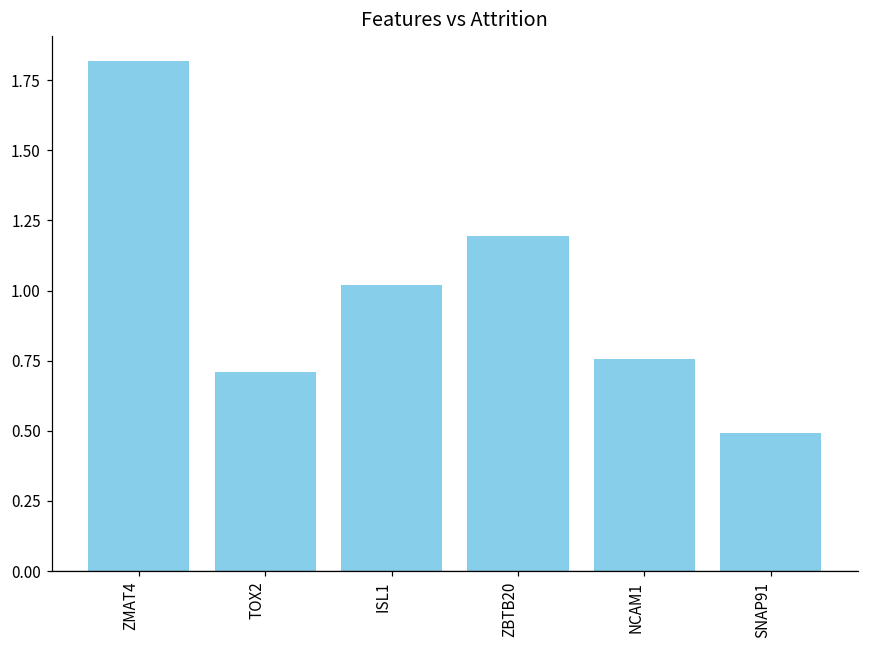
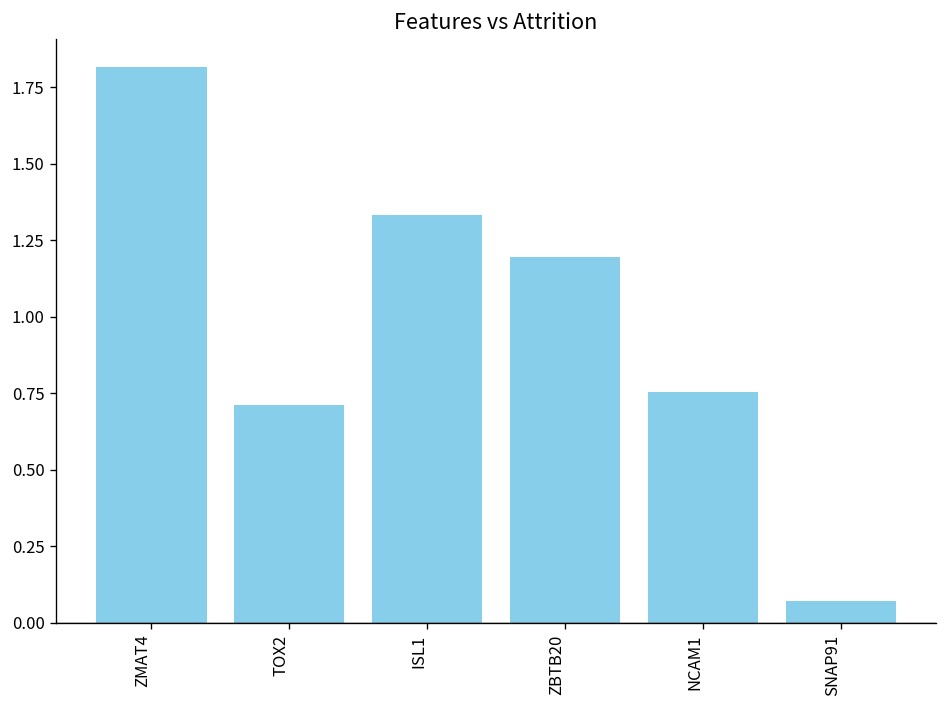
ISL1: 1.02 -> 1.33
SNAP91: 0.49 -> 0.07
